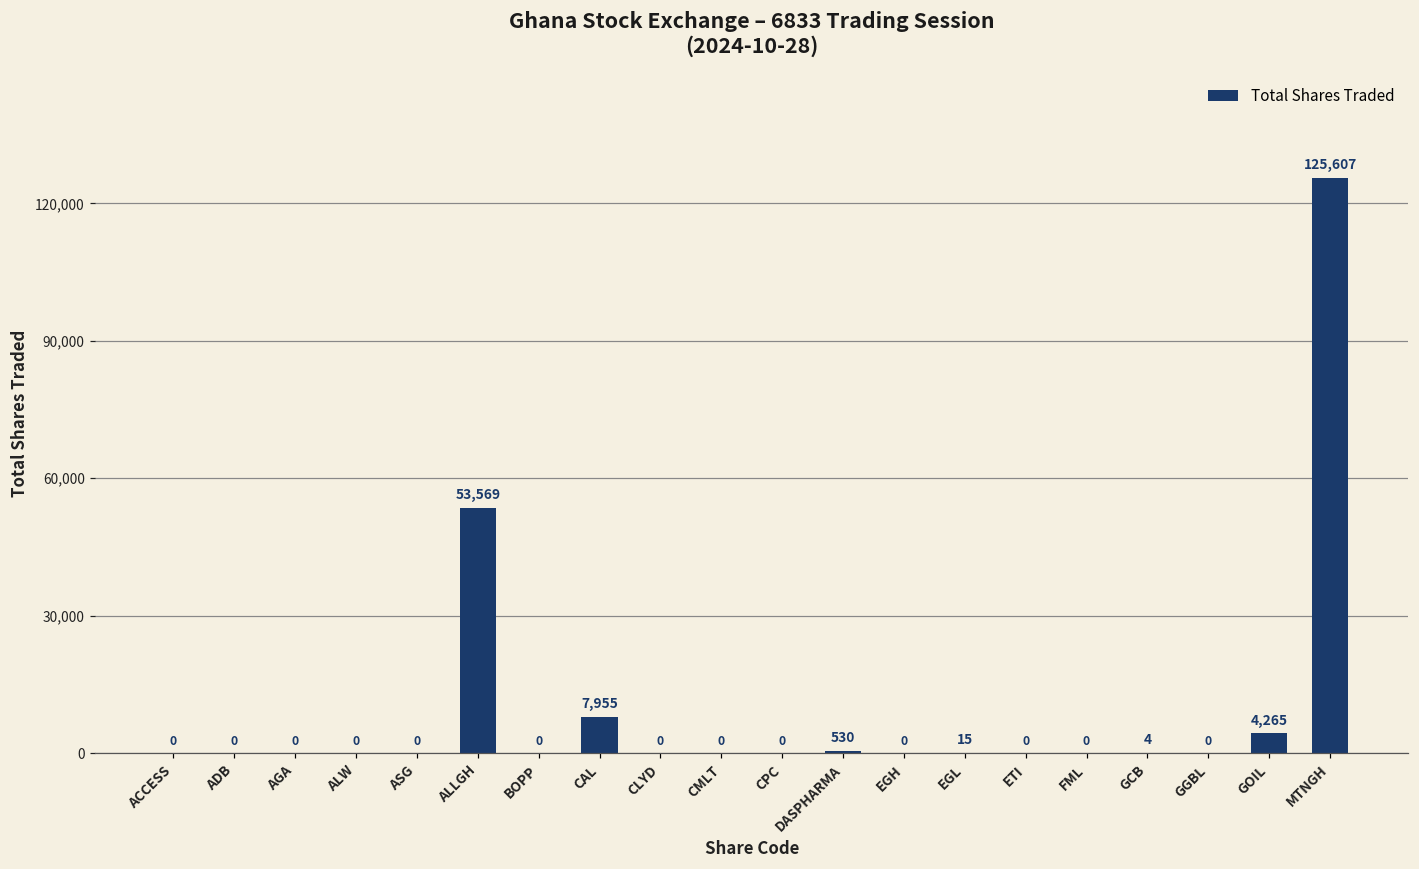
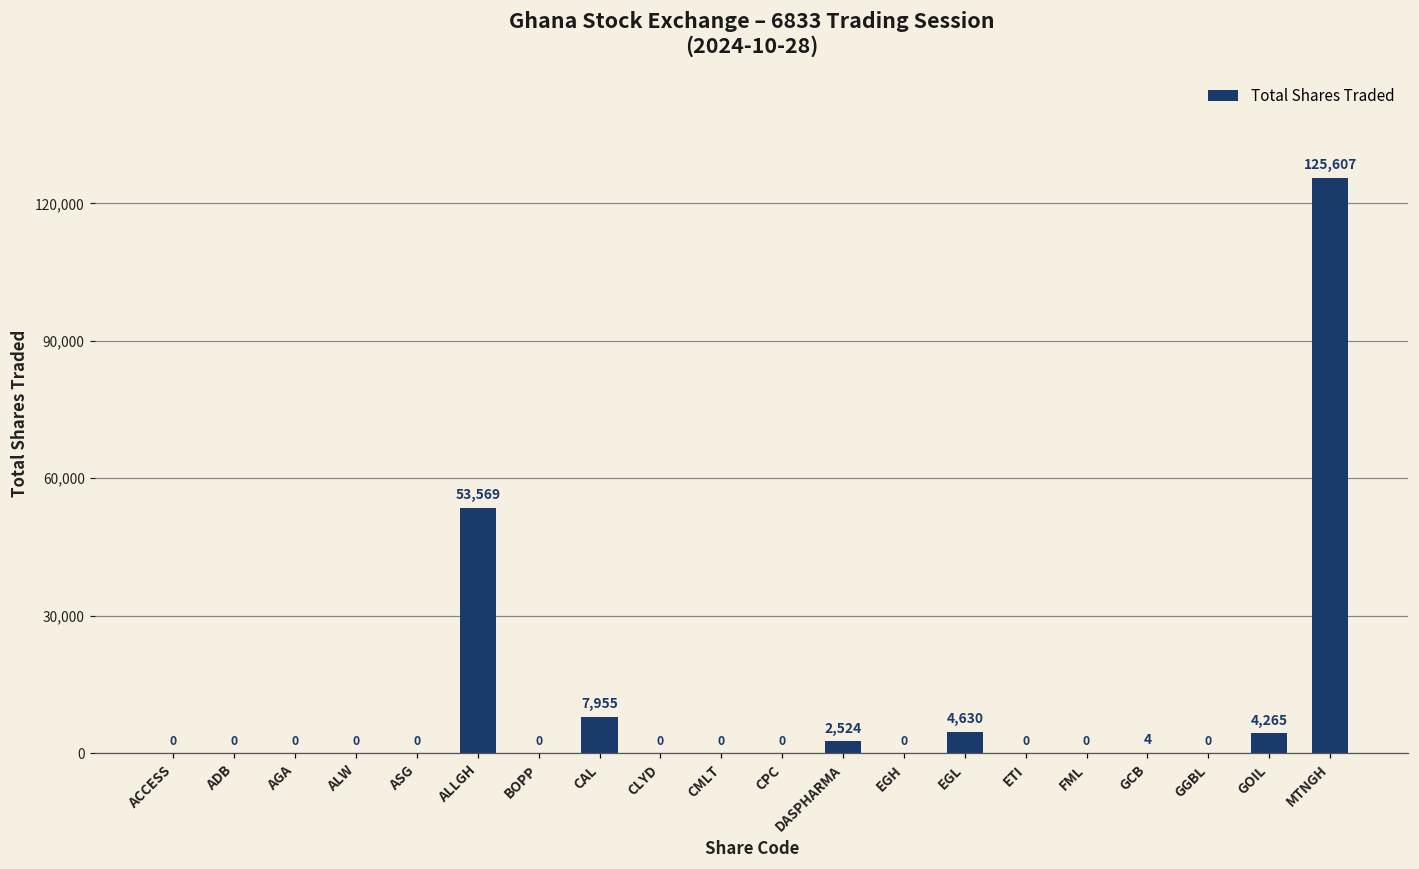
DASPHARMA: 530 -> 2,524
EGL: 15 -> 4,630
